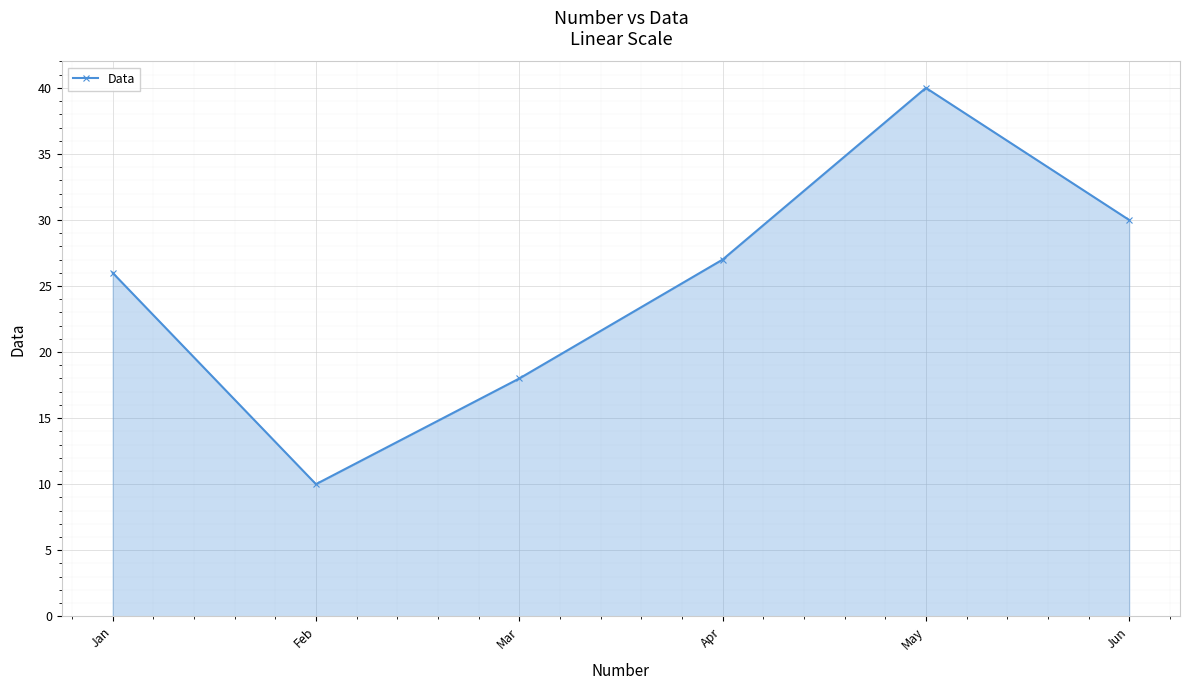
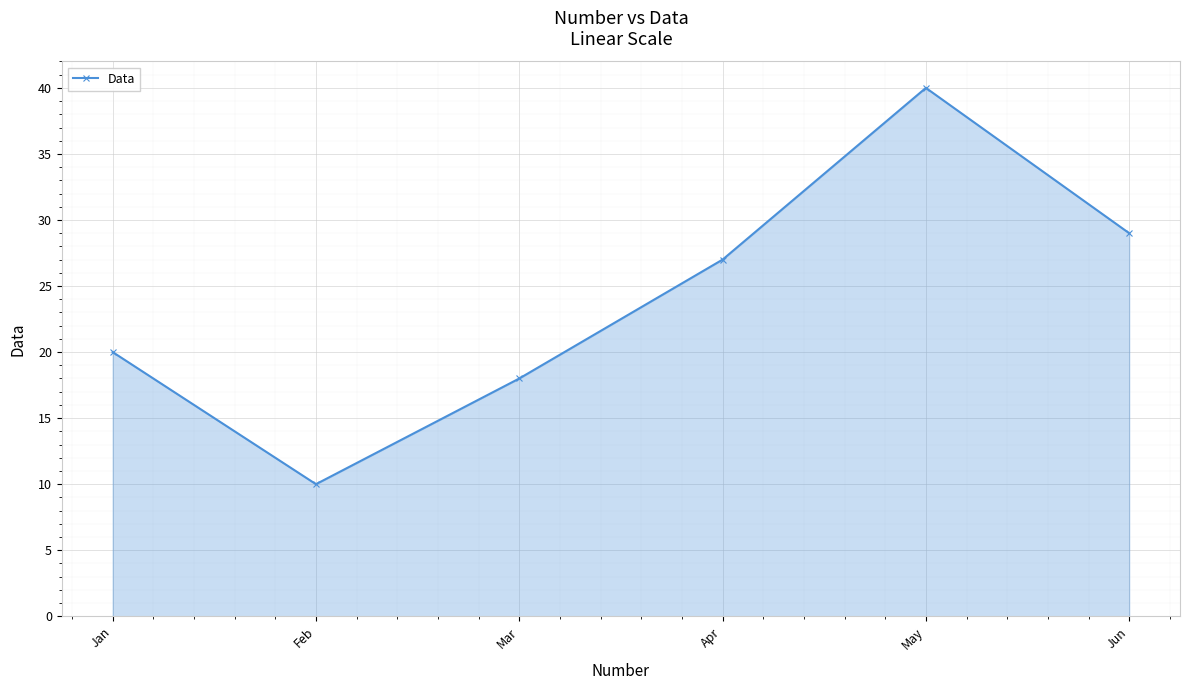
Jan: 26 -> 20
Jun: 30 -> 29
